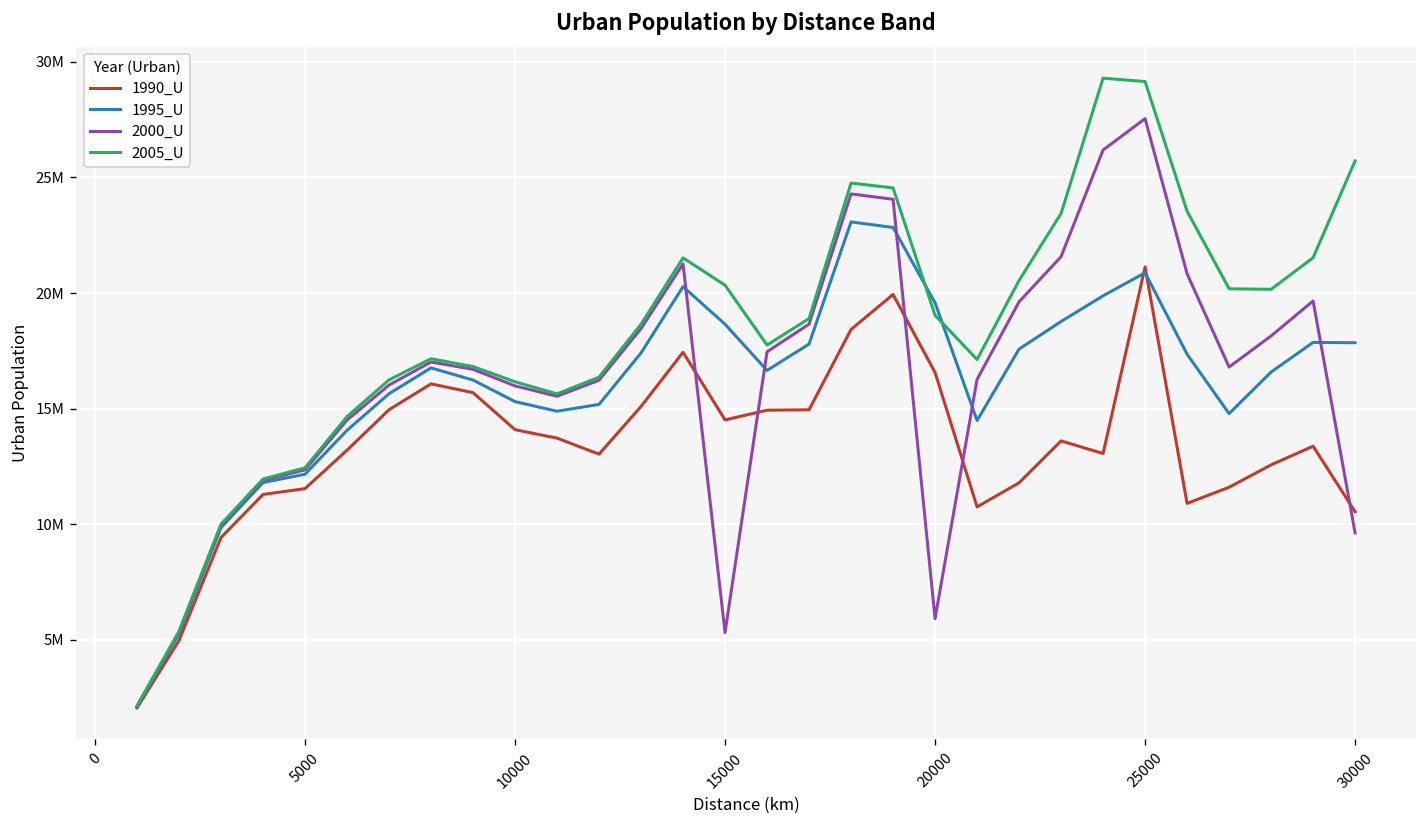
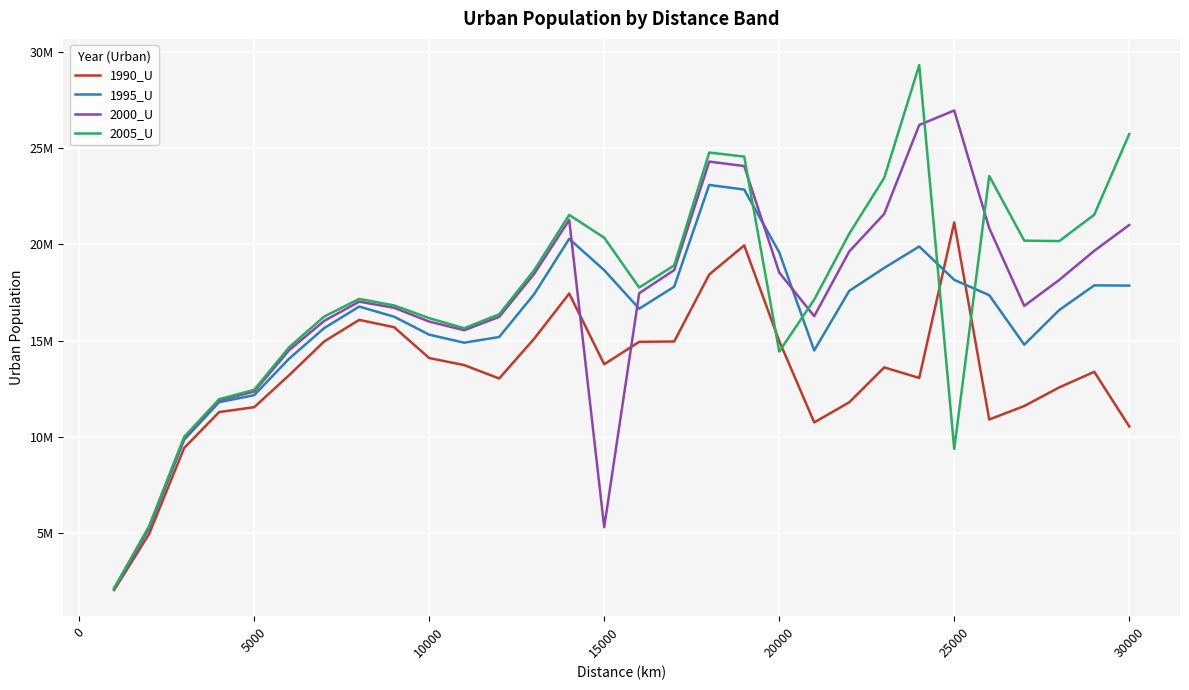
1990_U, 15000: 14500000 -> 13800000
1990_U, 20000: 16600000 -> 15000000
2000_U, 20000: 5900000 -> 18500000
2005_U, 20000: 19000000 -> 14400000
1995_U, 25000: 20900000 -> 18200000
2000_U, 25000: 27500000 -> 26900000
2005_U, 25000: 29200000 -> 9400000
2000_U, 30000: 9600000 -> 21000000
